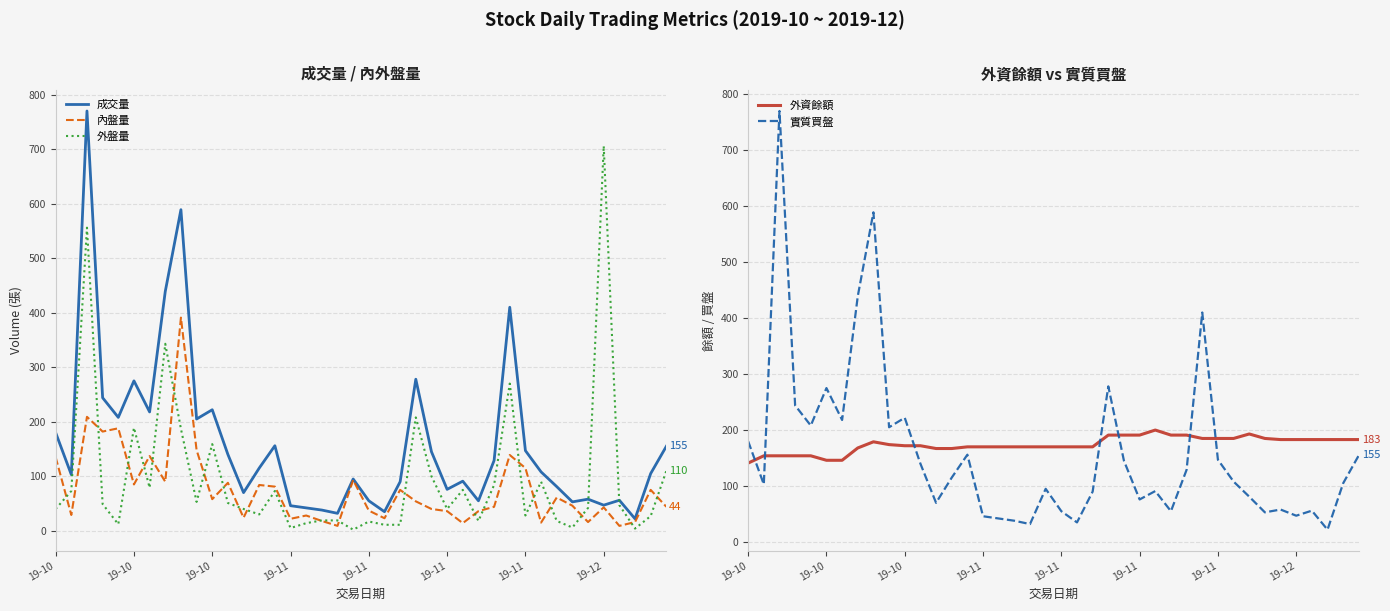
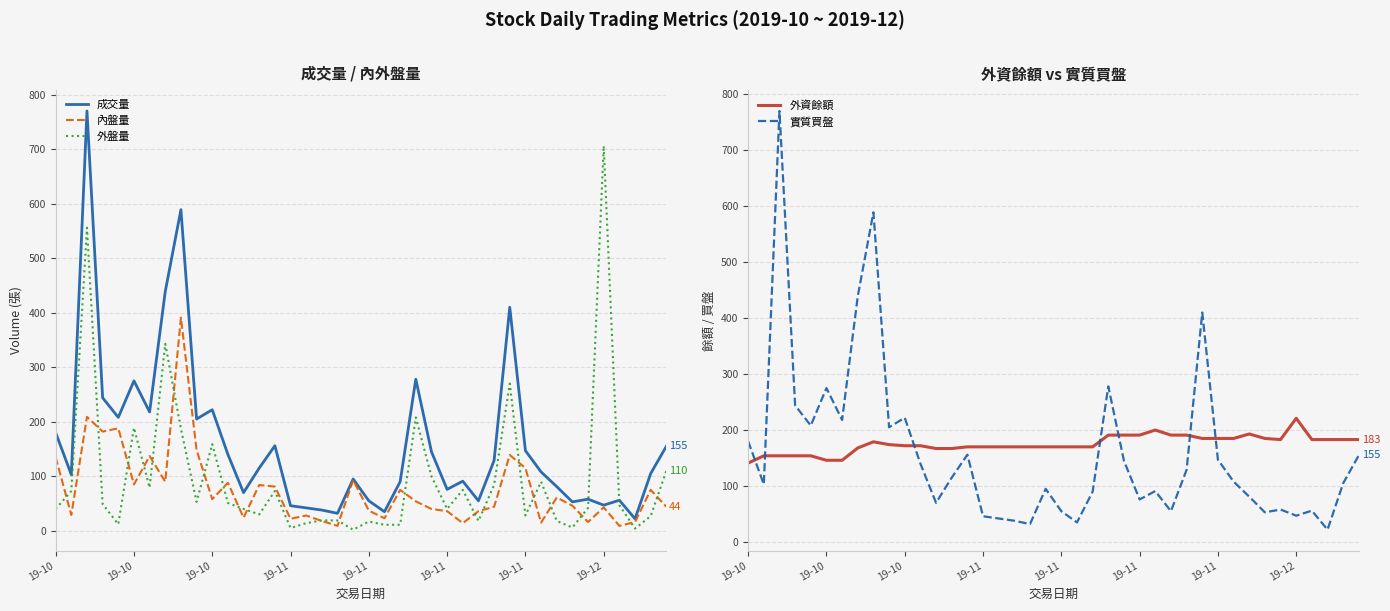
外資餘額 vs 實質買盤, 外資餘額, 19-12: 180 -> 220
